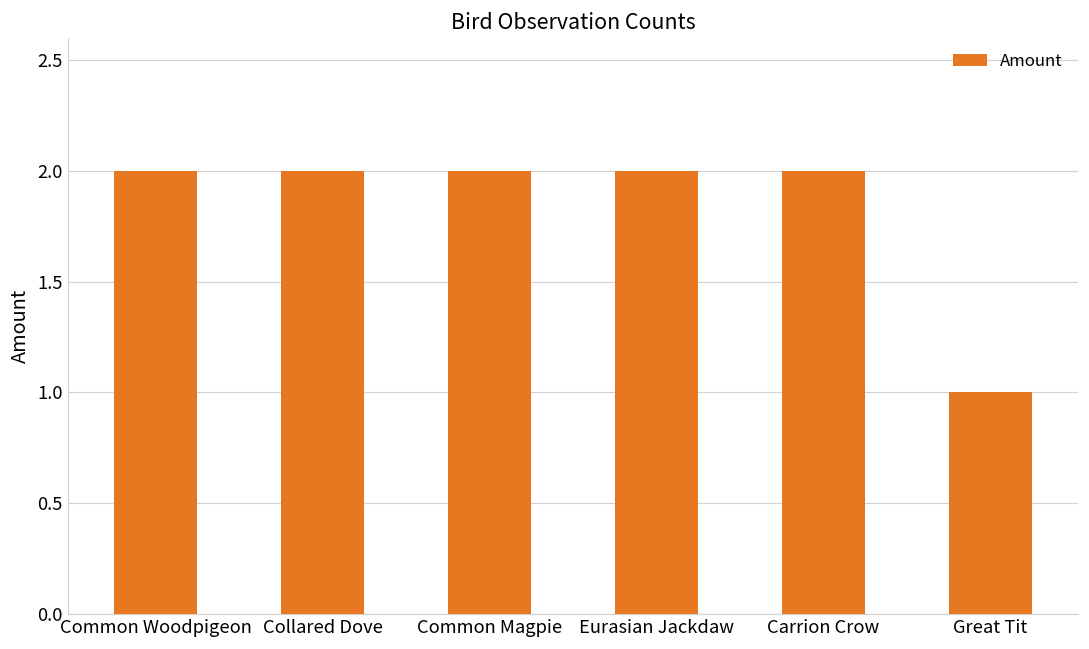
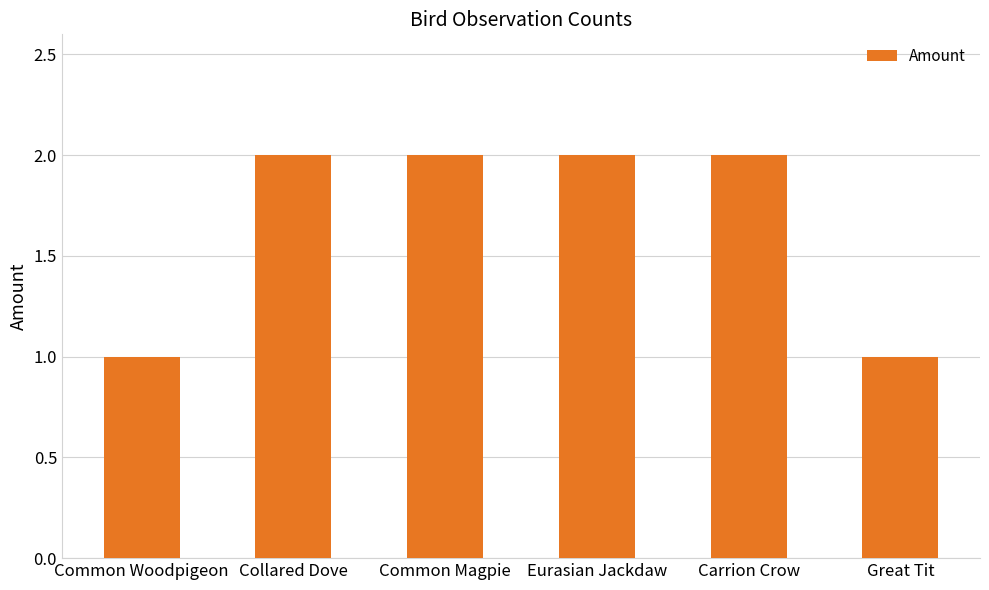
Common Woodpigeon: 2 -> 1
